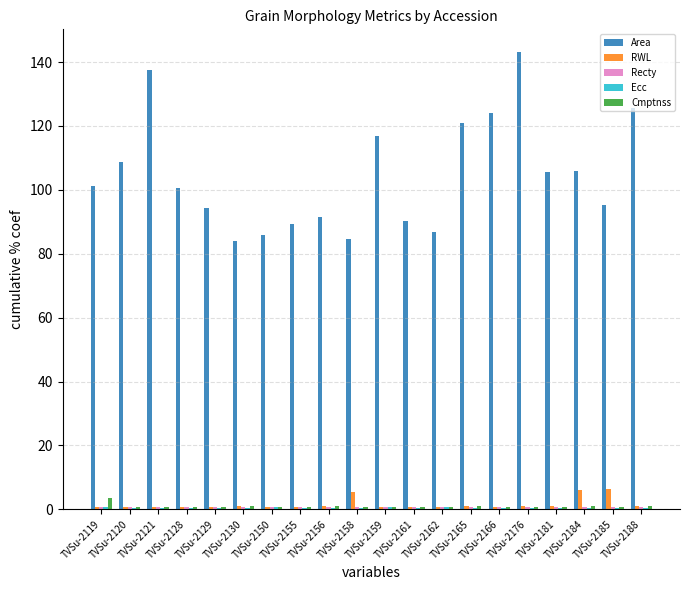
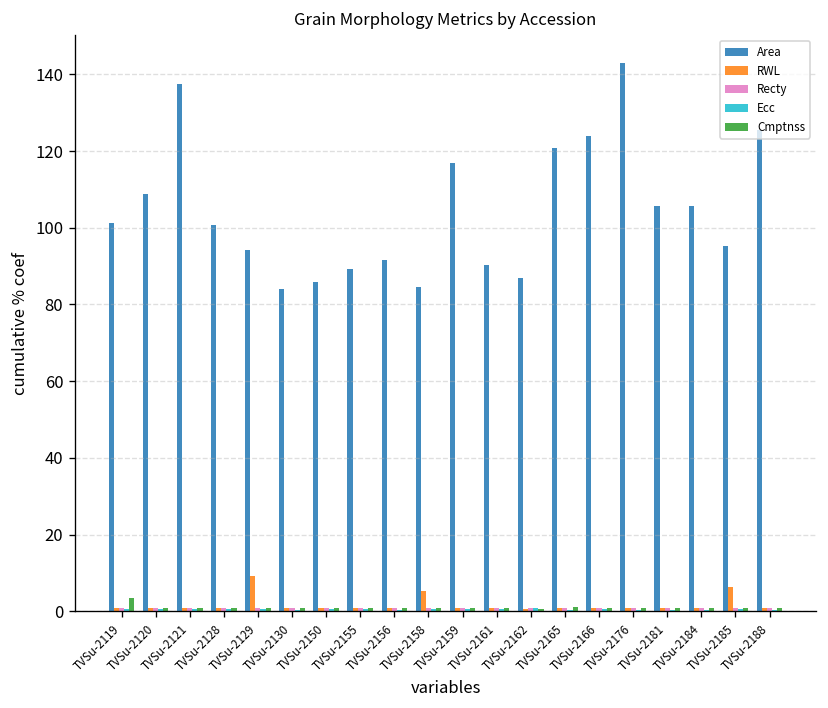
RWL, TVSu-2129: 1 -> 9
RWL, TVSu-2184: 6 -> 1
